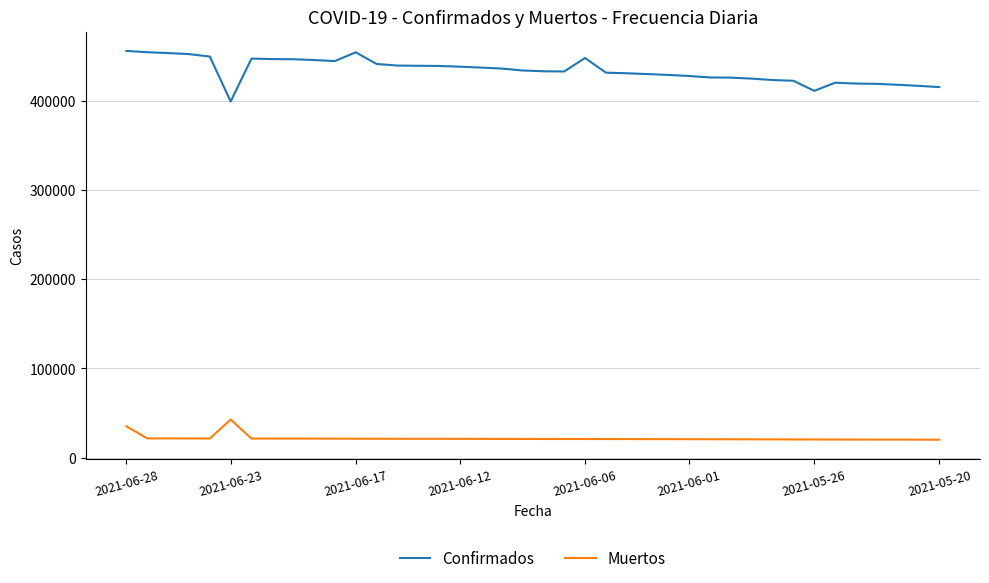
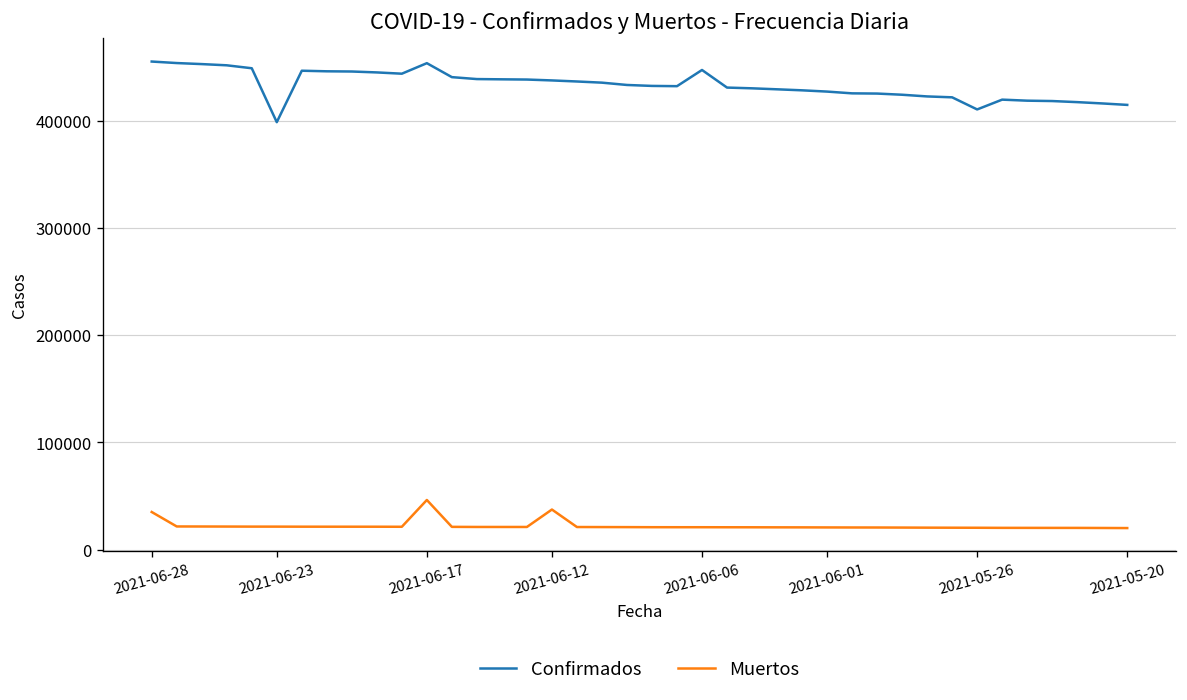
Muertos, 2021-06-23: 40000 -> 20000
Muertos, 2021-06-17: 20000 -> 50000
Muertos, 2021-06-12: 20000 -> 40000
